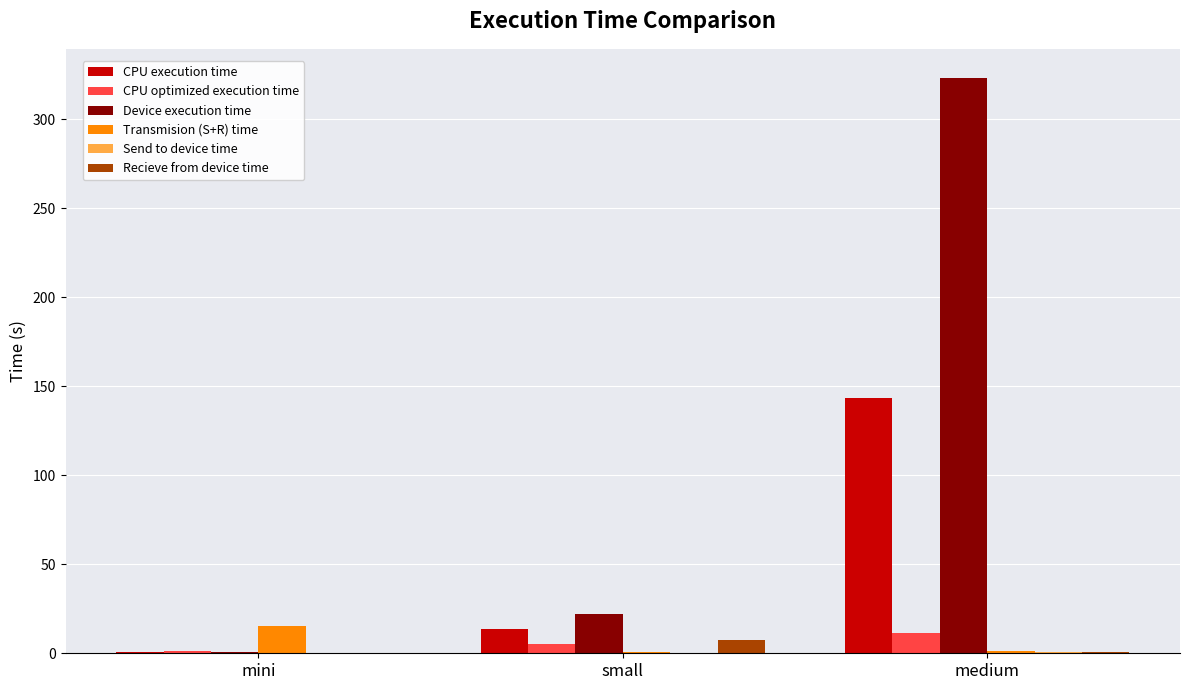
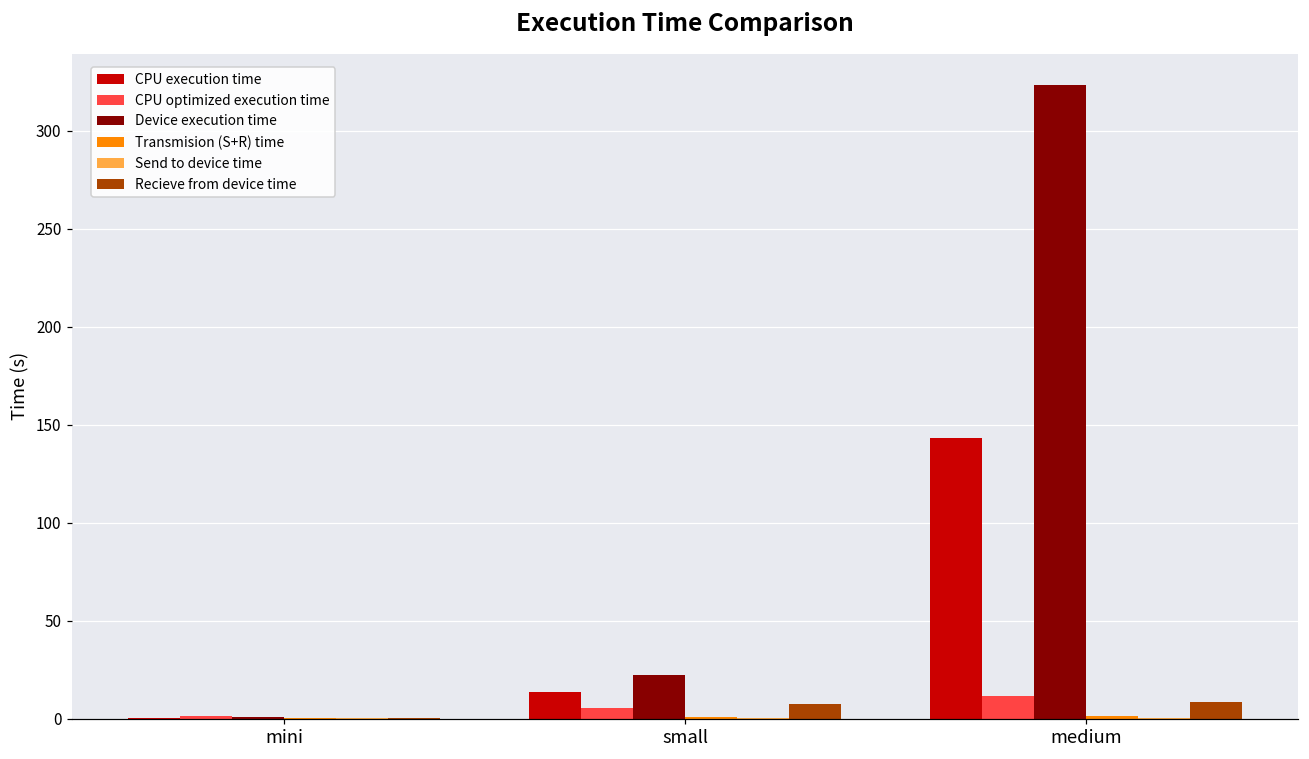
Transmision (S+R) time, mini: 15 -> 1
Recieve from device time, medium: 1 -> 8
